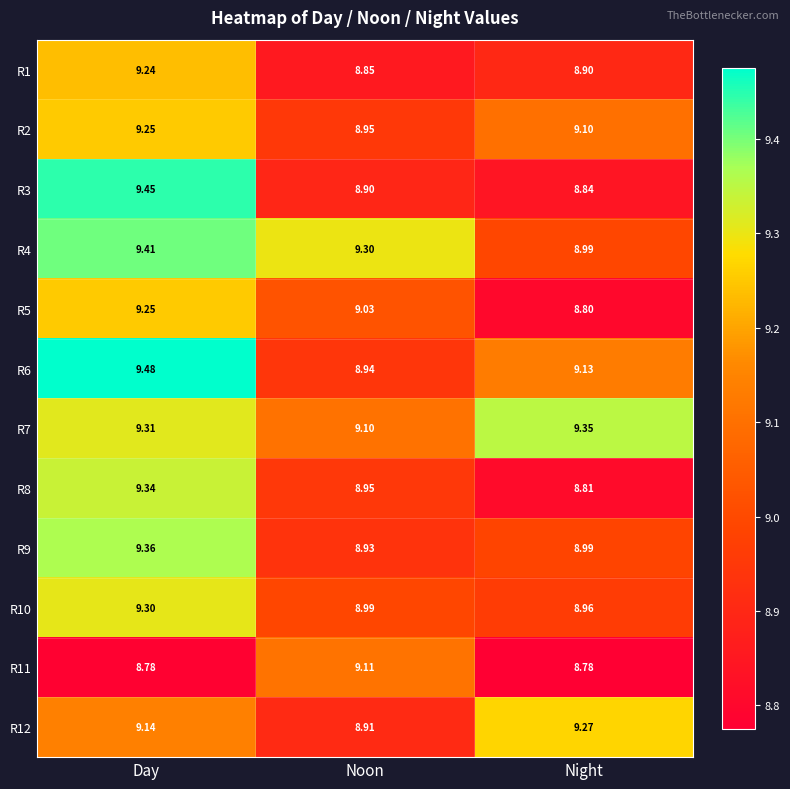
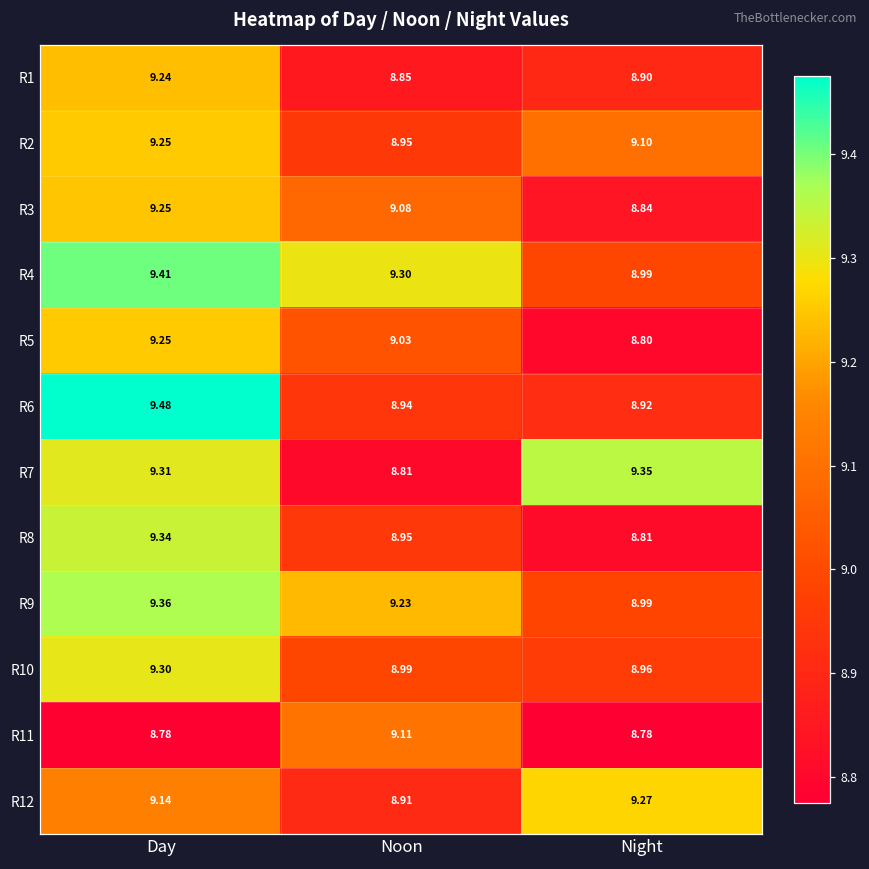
R3, Day: 9.45 -> 9.25
R3, Noon: 8.90 -> 9.08
R6, Night: 9.13 -> 8.92
R7, Noon: 9.10 -> 8.81
R9, Noon: 8.93 -> 9.23
